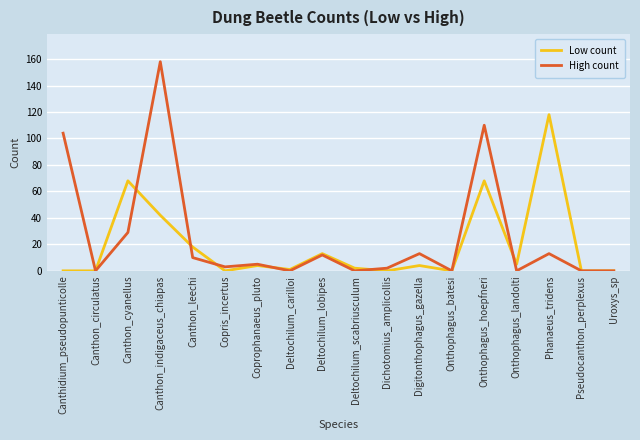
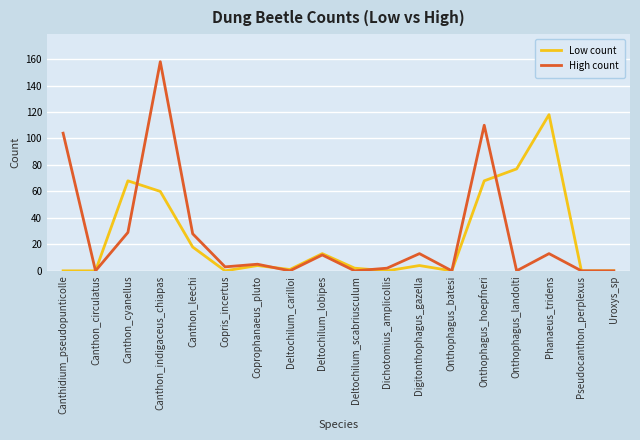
Low count, Canthon_indigaceus_chiapas: 42 -> 60
High count, Canthon_leechi: 10 -> 28
Low count, Onthophagus_landolti: 5 -> 77
